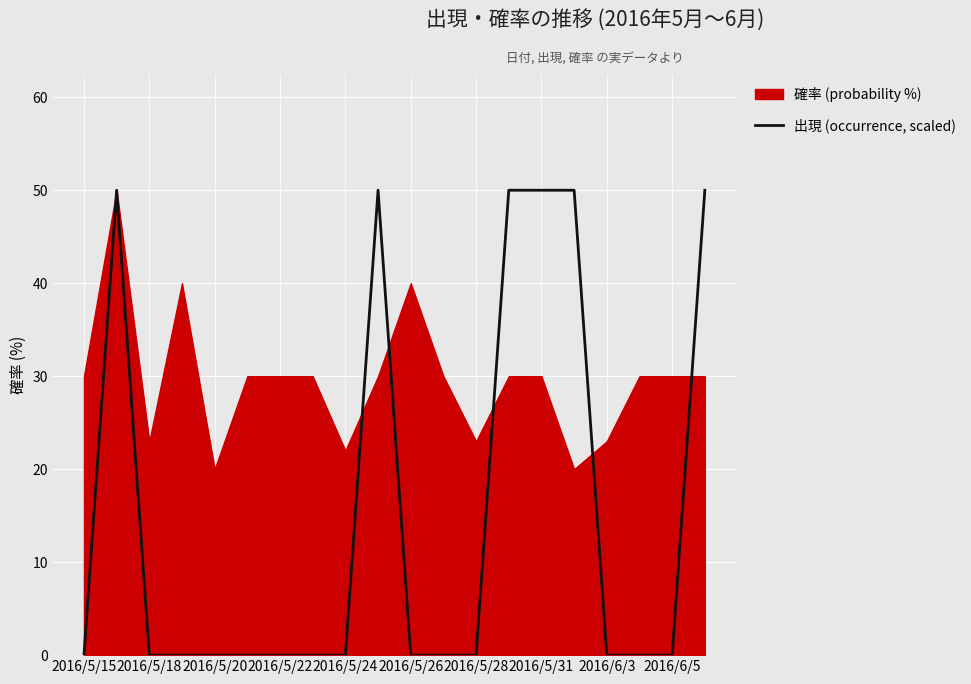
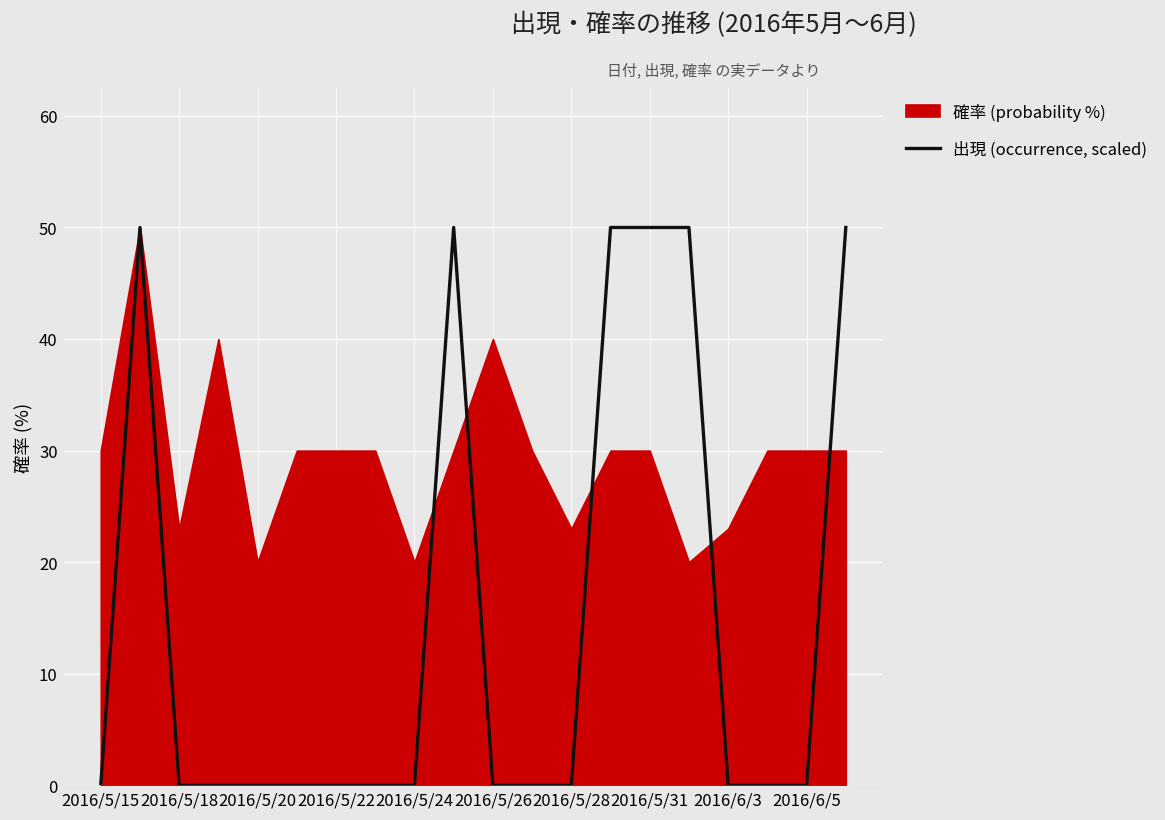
確率 (probability %), 2016/5/24: 22 -> 20
